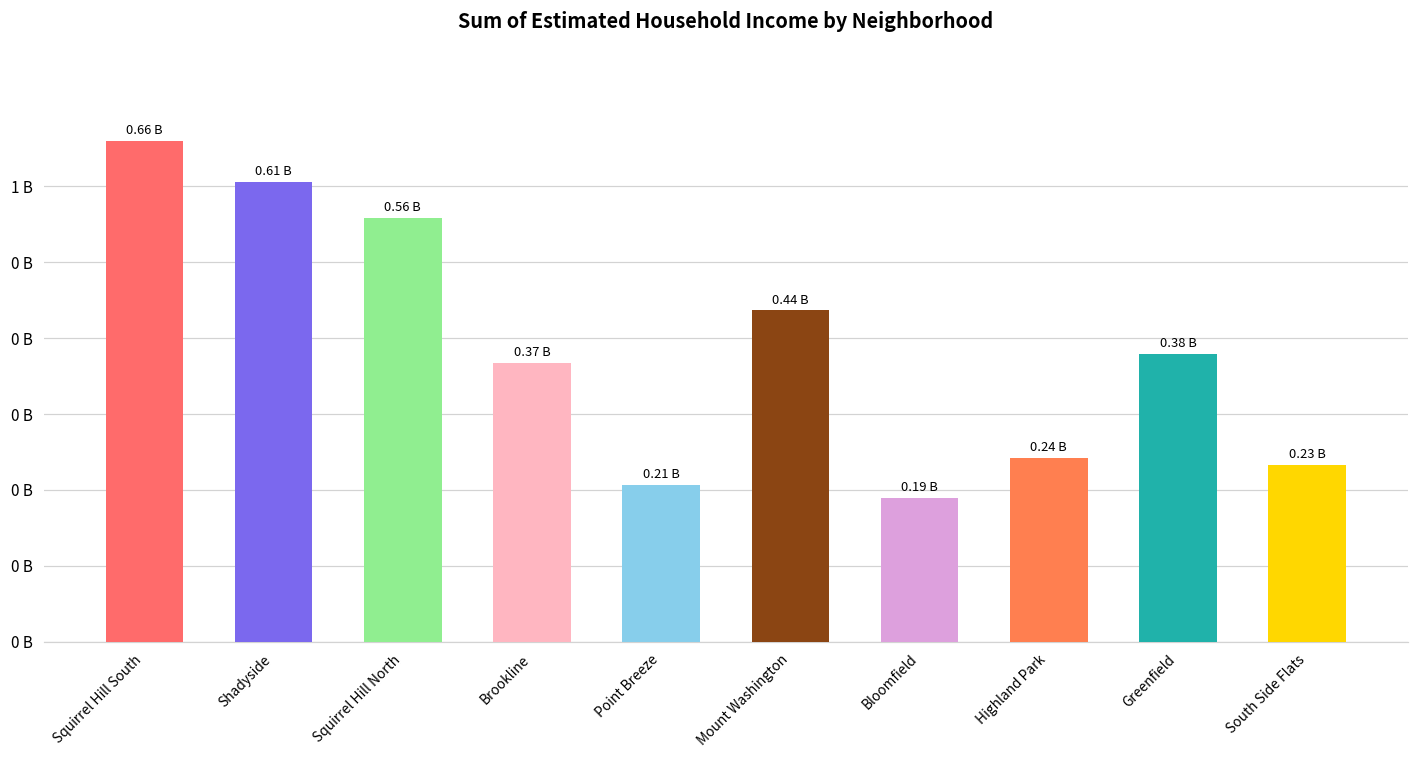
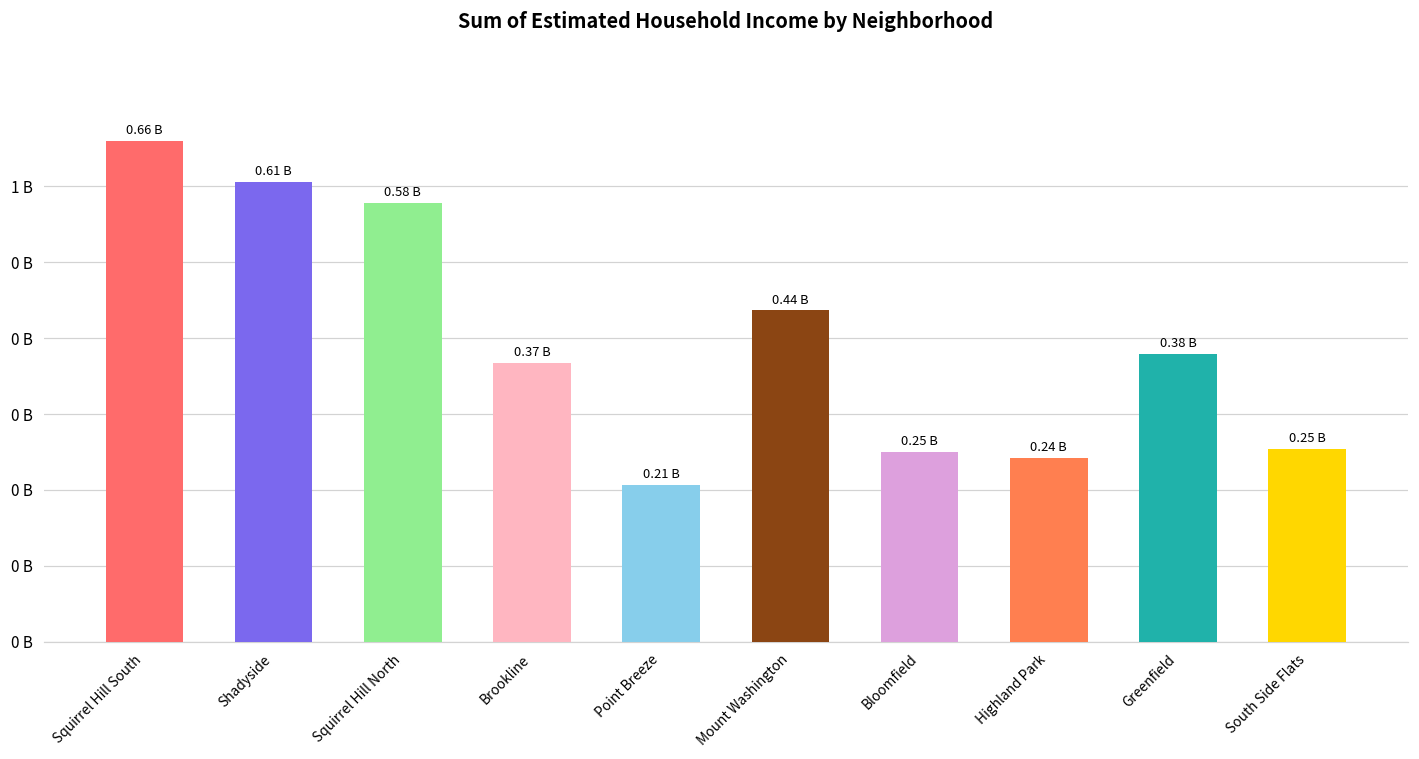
Squirrel Hill North: 0.56 -> 0.58
Bloomfield: 0.19 -> 0.25
South Side Flats: 0.23 -> 0.25
